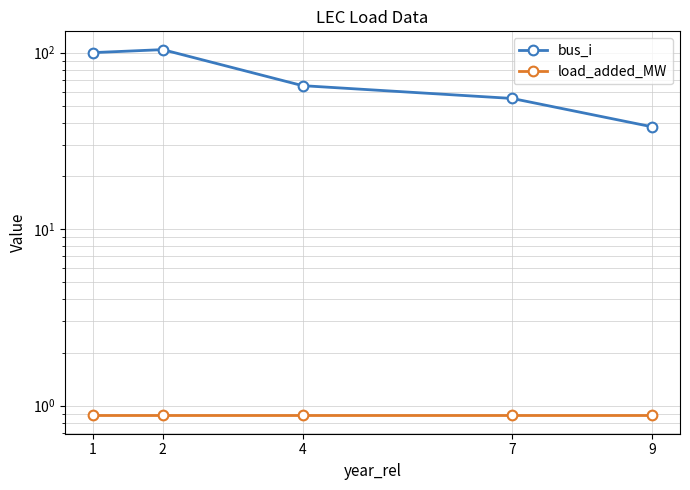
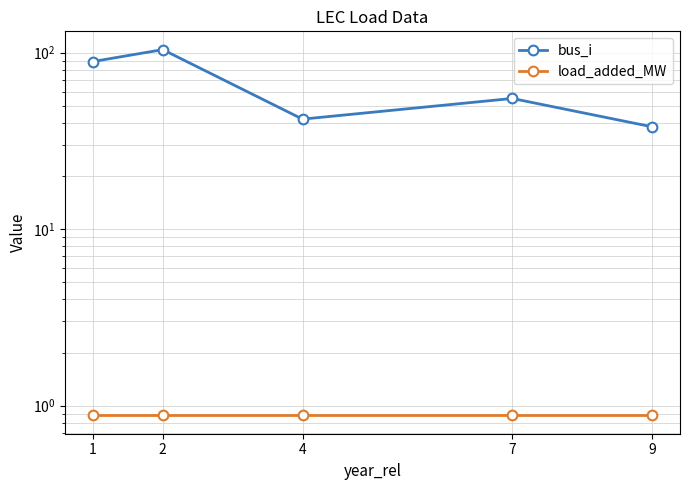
bus_i, 1: 100 -> 90
bus_i, 4: 65 -> 42
